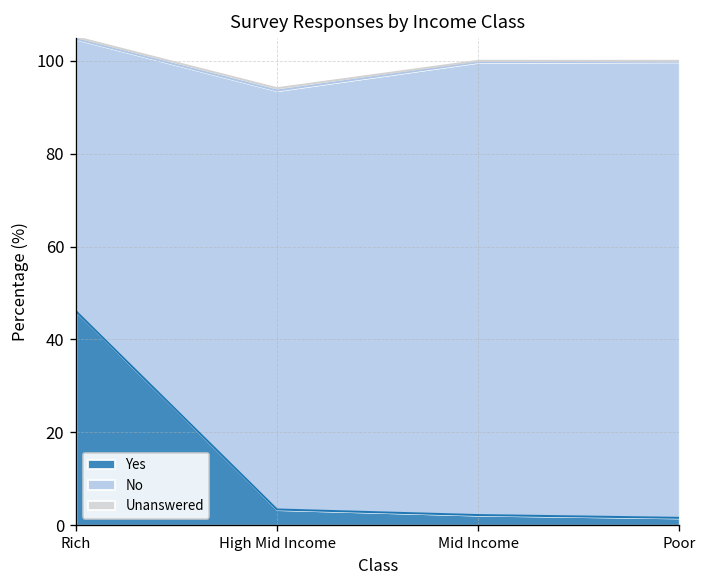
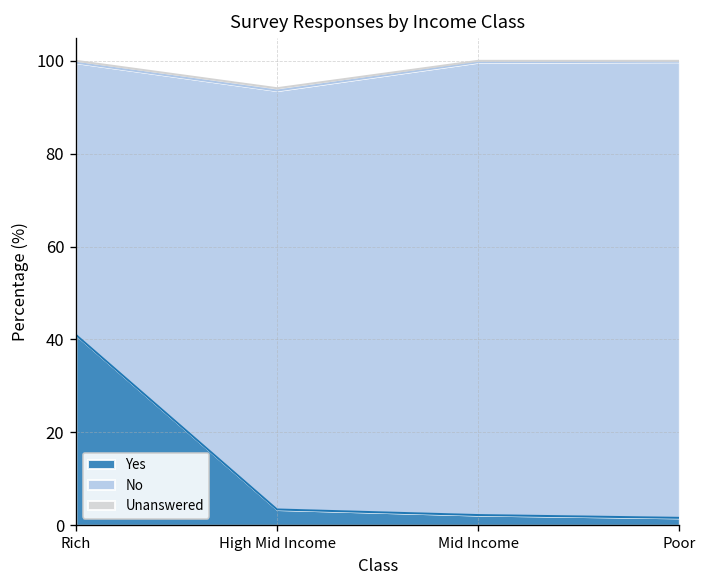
Yes, Rich: 46 -> 41
